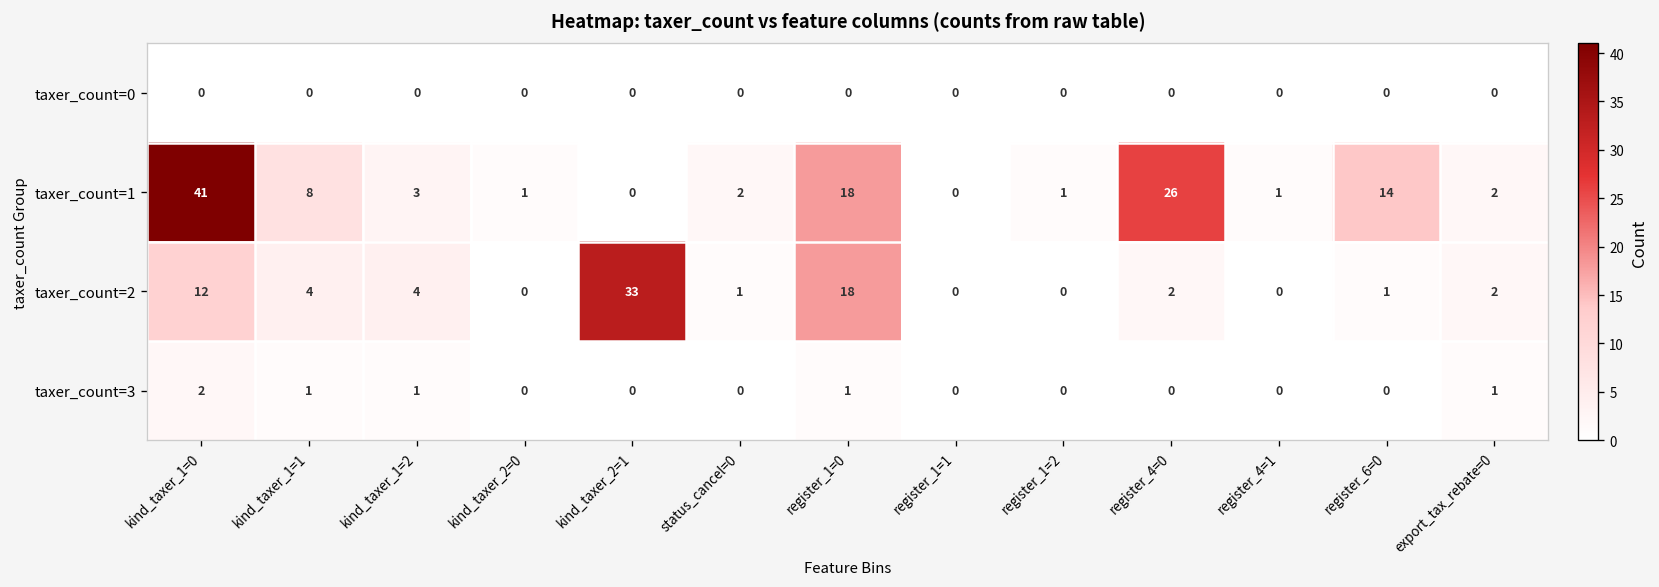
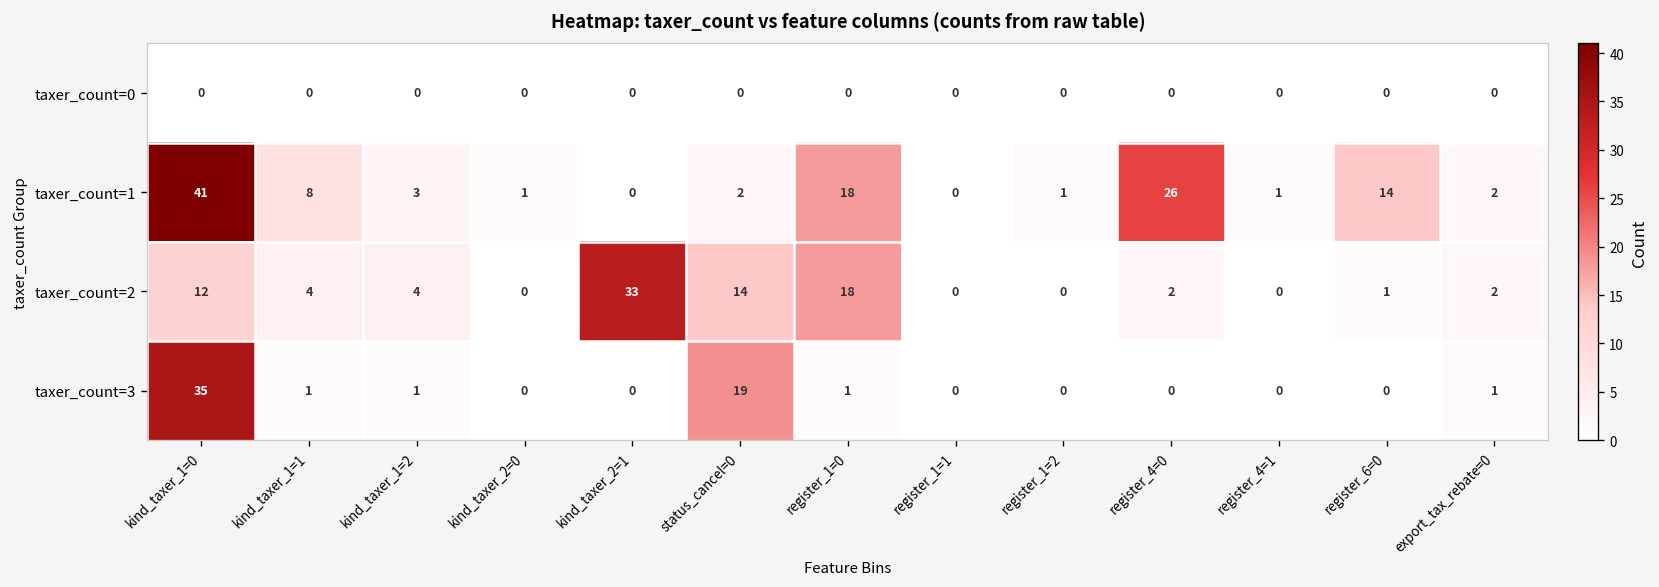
taxer_count=2, status_cancel=0: 1 -> 14
taxer_count=3, kind_taxer_1=0: 2 -> 35
taxer_count=3, status_cancel=0: 0 -> 19
